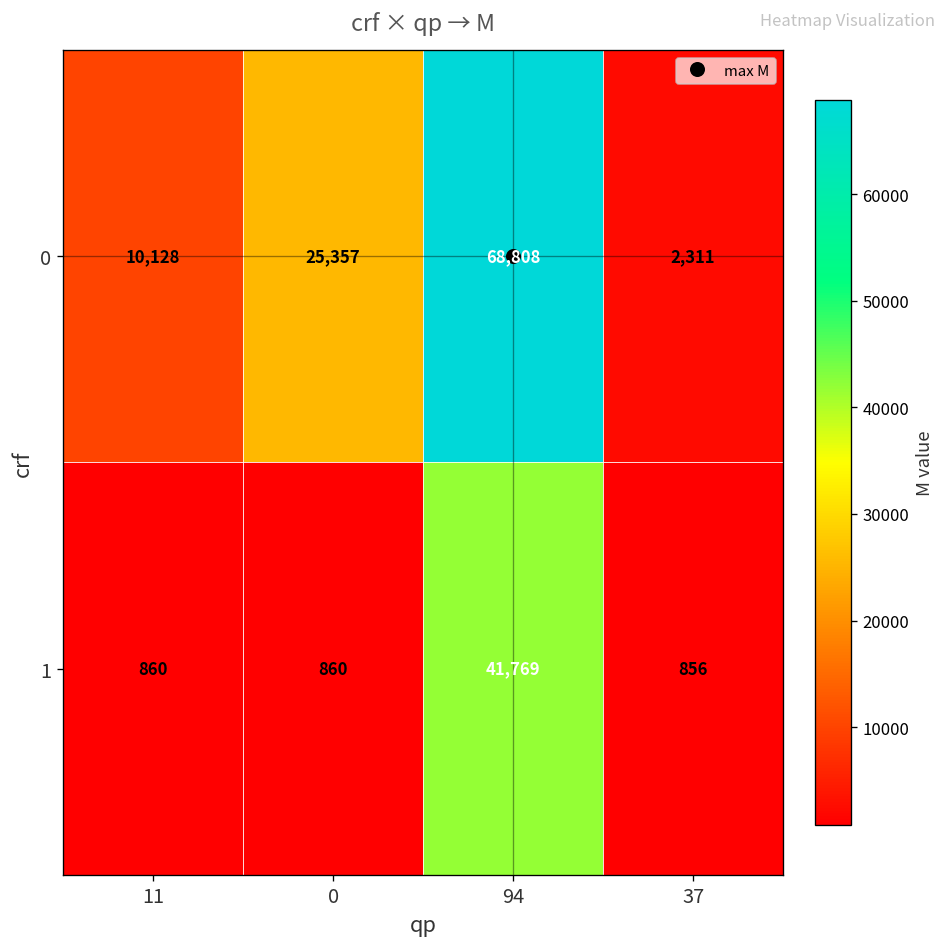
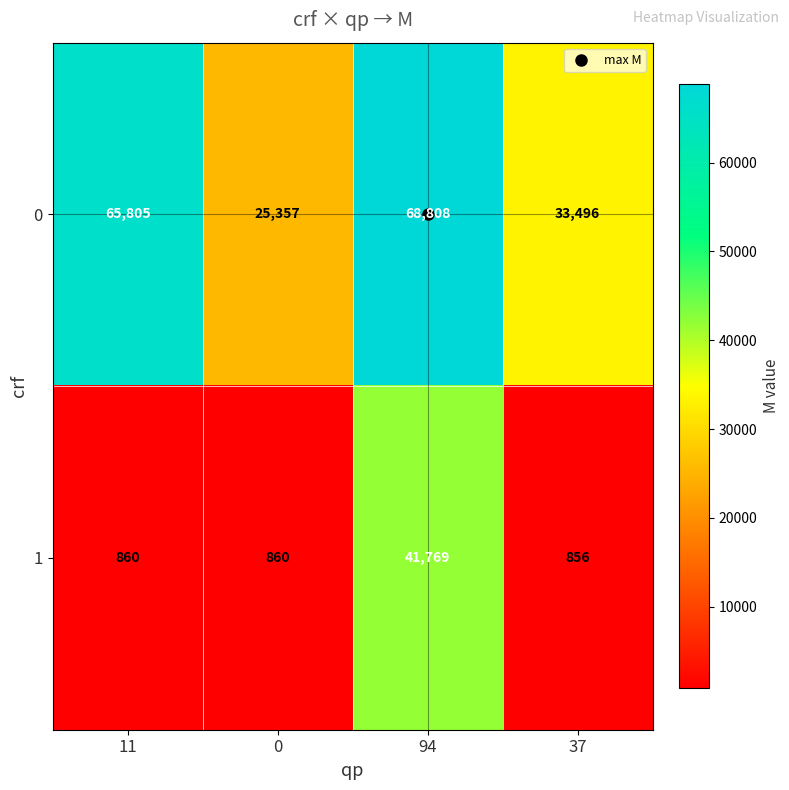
0, 11: 10,128 -> 65,805
0, 37: 2,311 -> 33,496
